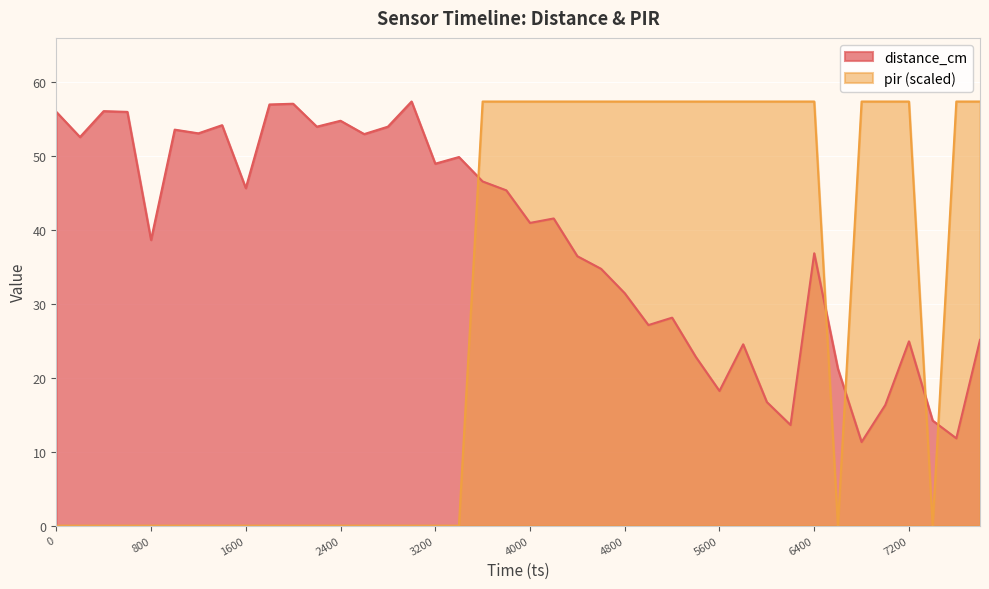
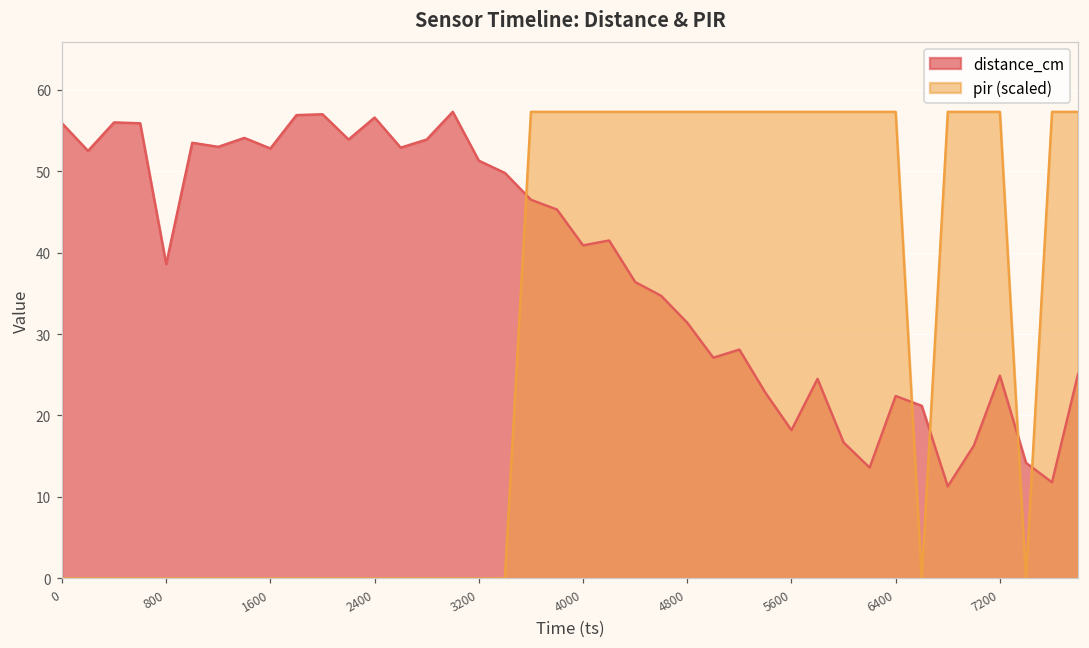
distance_cm, 1600: 46 -> 53
distance_cm, 2400: 55 -> 57
distance_cm, 3200: 49 -> 51
distance_cm, 6400: 37 -> 22
